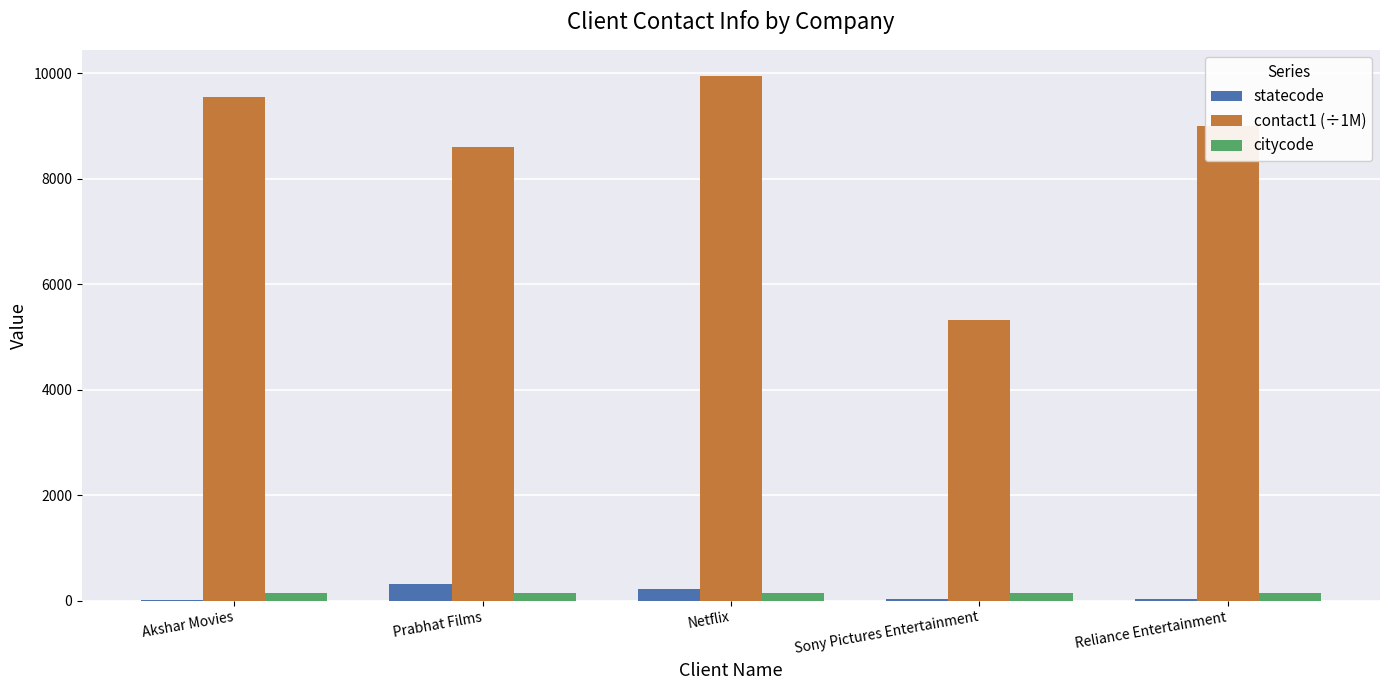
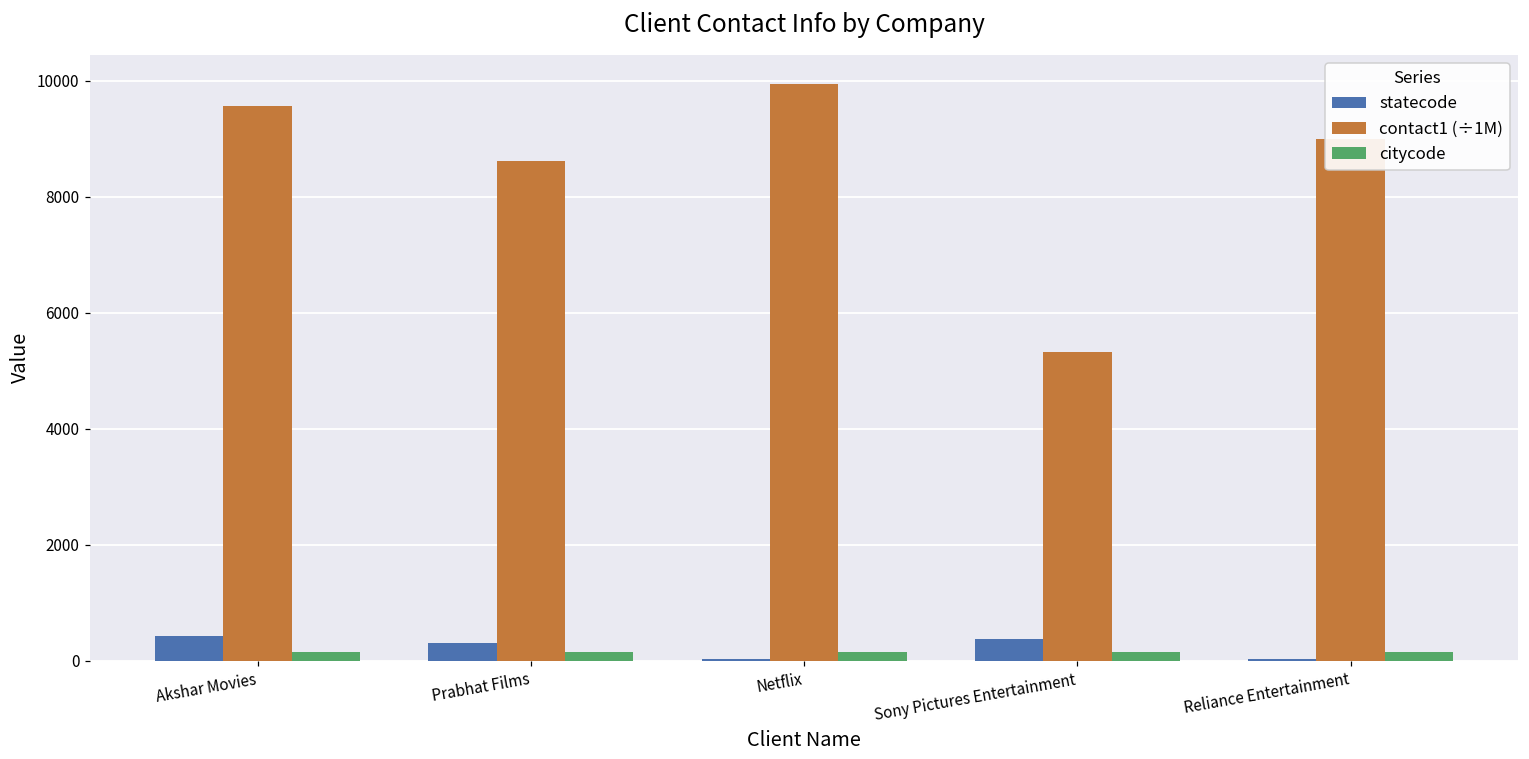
statecode, Akshar Movies: 0 -> 400
statecode, Netflix: 200 -> 0
statecode, Sony Pictures Entertainment: 0 -> 400
